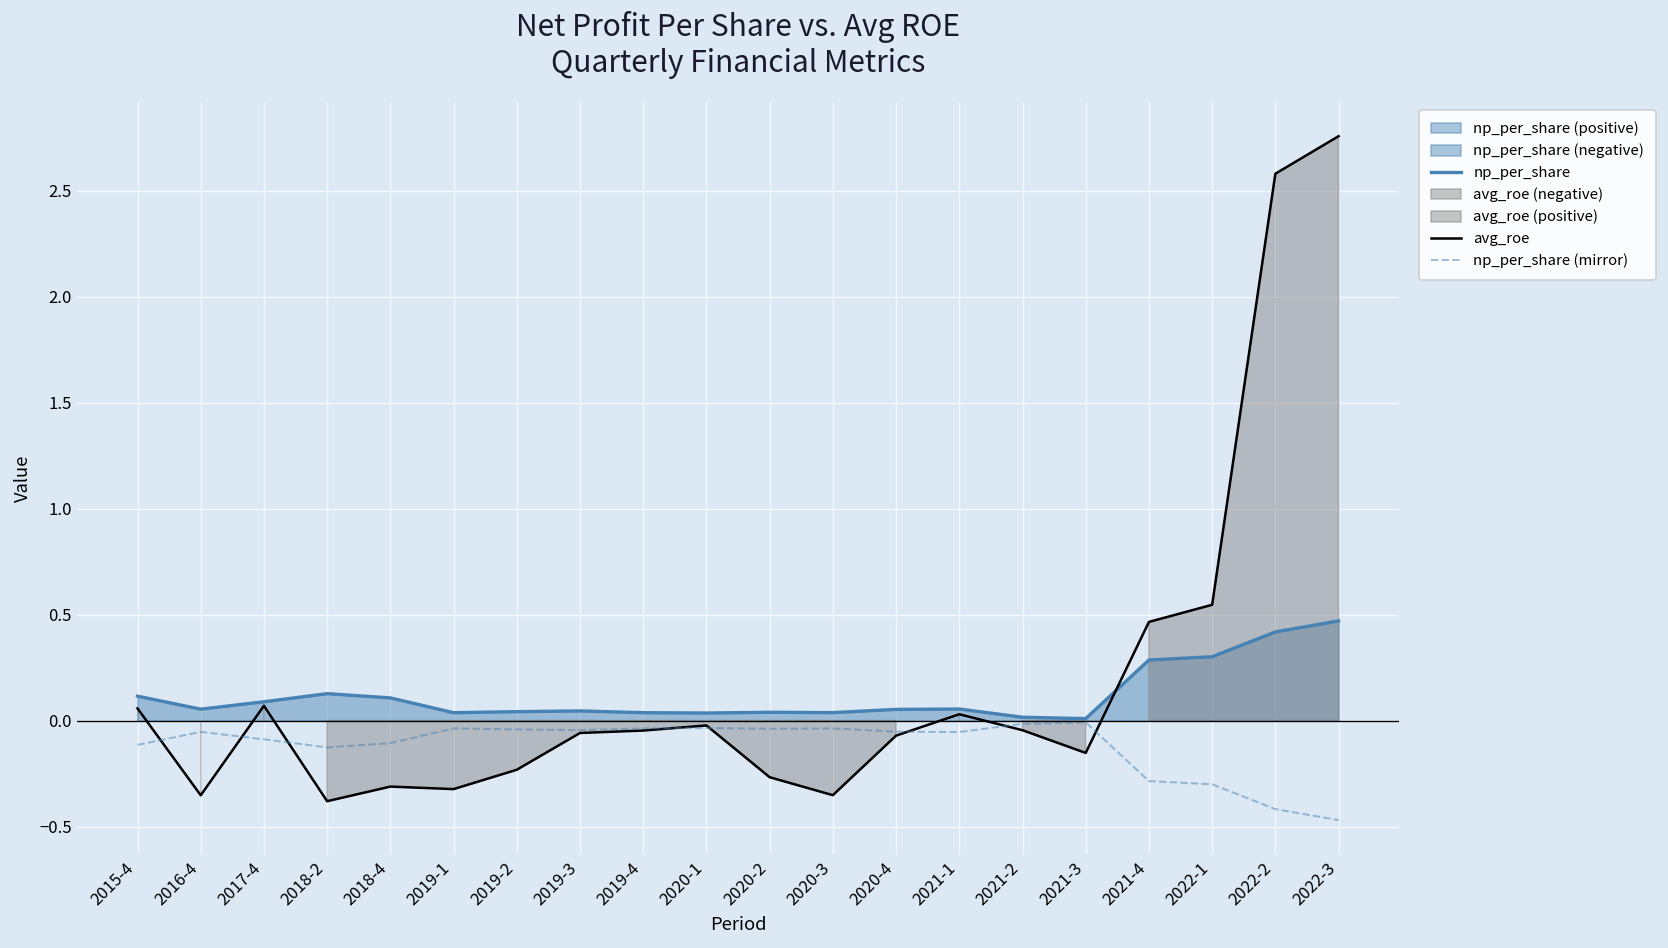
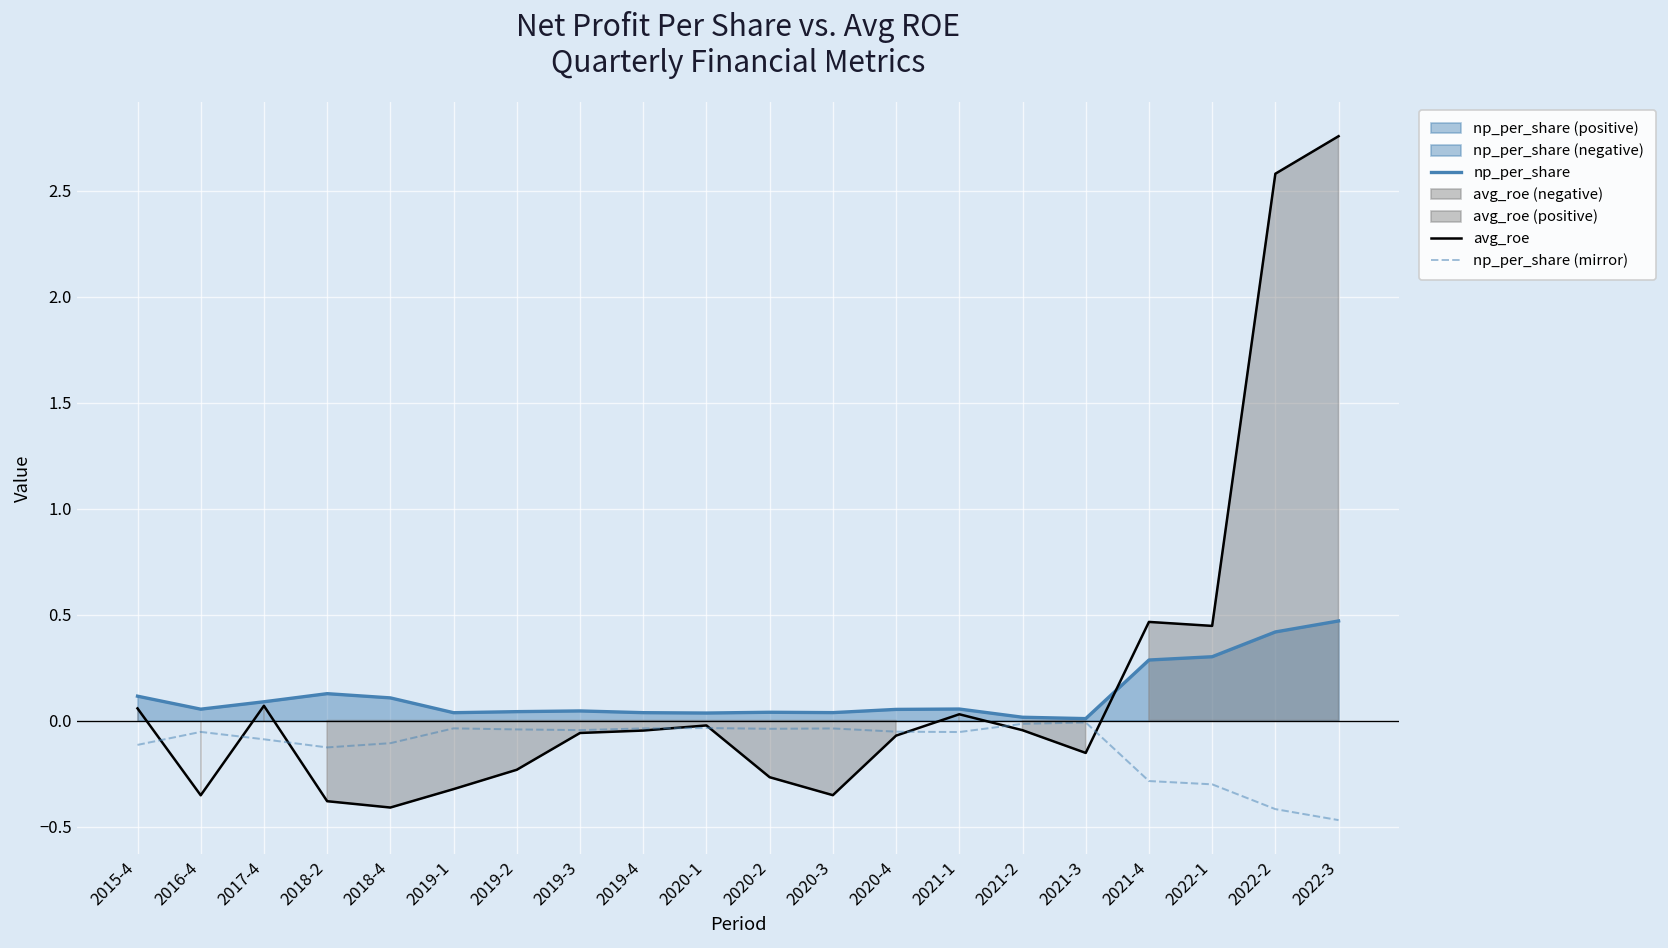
avg_roe, 2018-4: -0.31 -> -0.41
avg_roe, 2022-1: 0.55 -> 0.45
